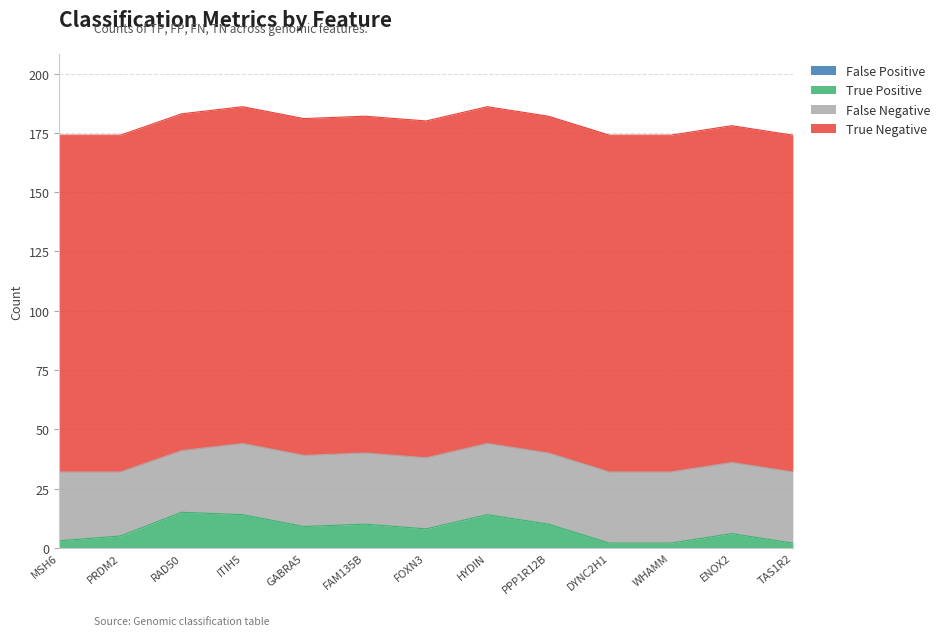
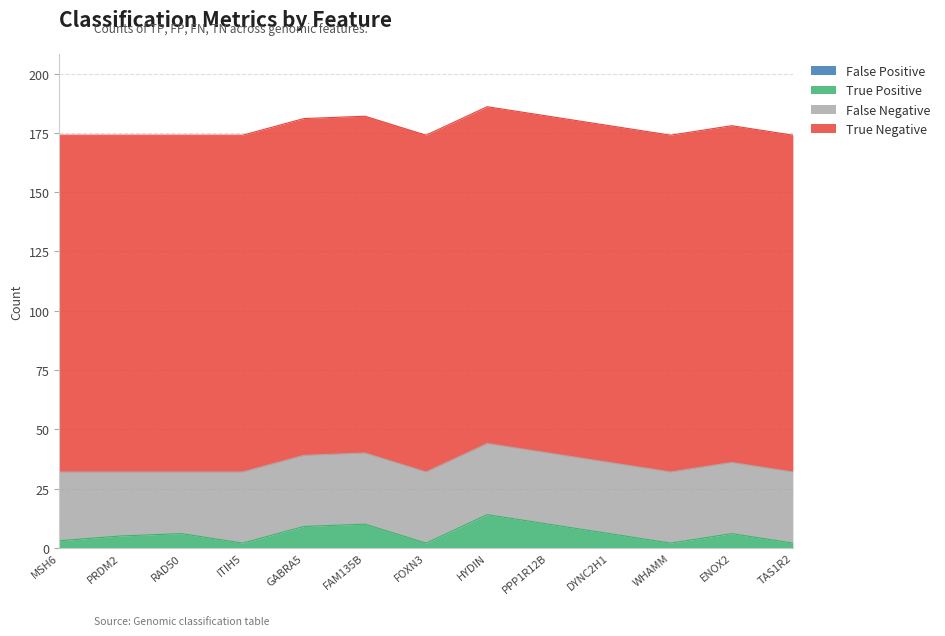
True Positive, RAD50: 15 -> 6
True Positive, ITIH5: 14 -> 2
True Positive, FOXN3: 8 -> 2
True Positive, DYNC2H1: 2 -> 6
